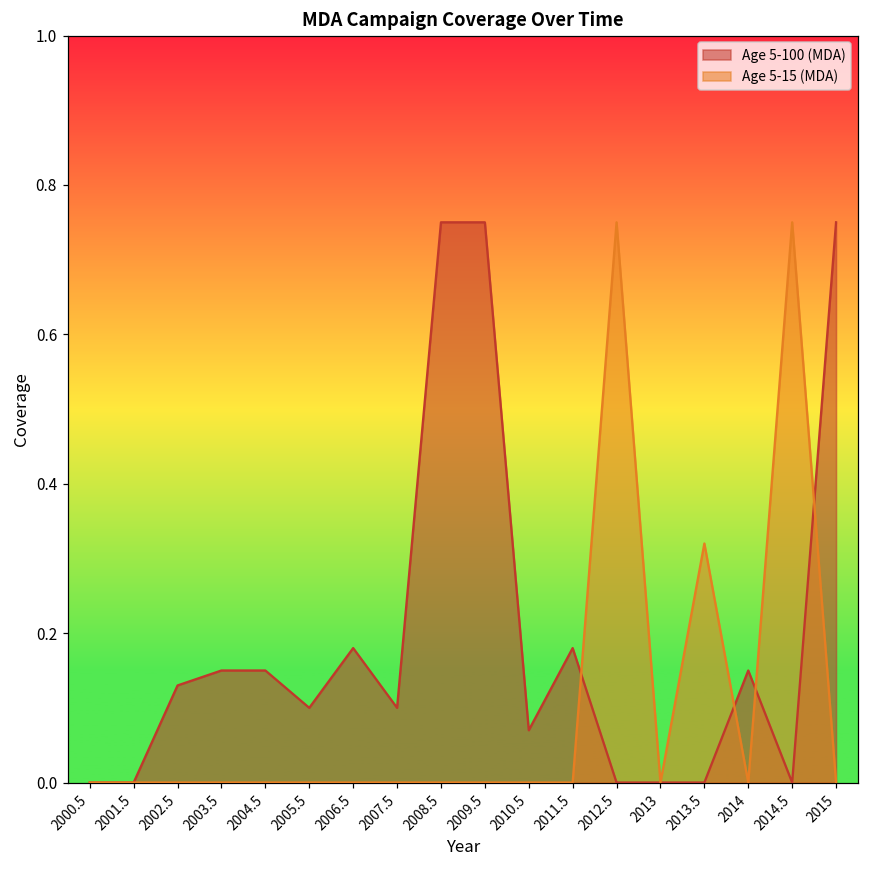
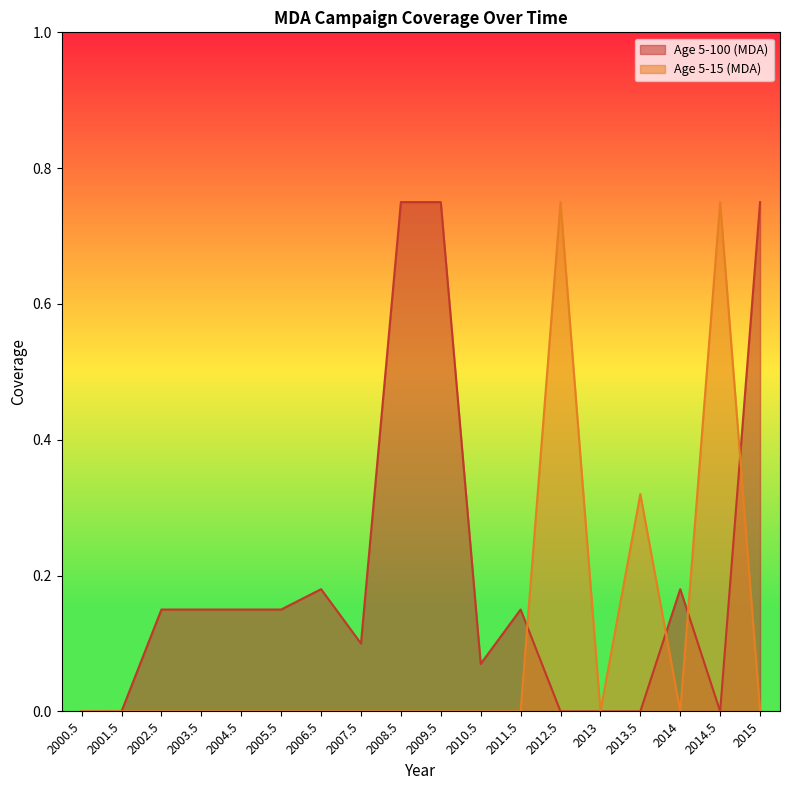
Age 5-100 (MDA), 2002.5: 0.13 -> 0.15
Age 5-100 (MDA), 2005.5: 0.10 -> 0.15
Age 5-100 (MDA), 2011.5: 0.18 -> 0.15
Age 5-100 (MDA), 2014: 0.15 -> 0.18
